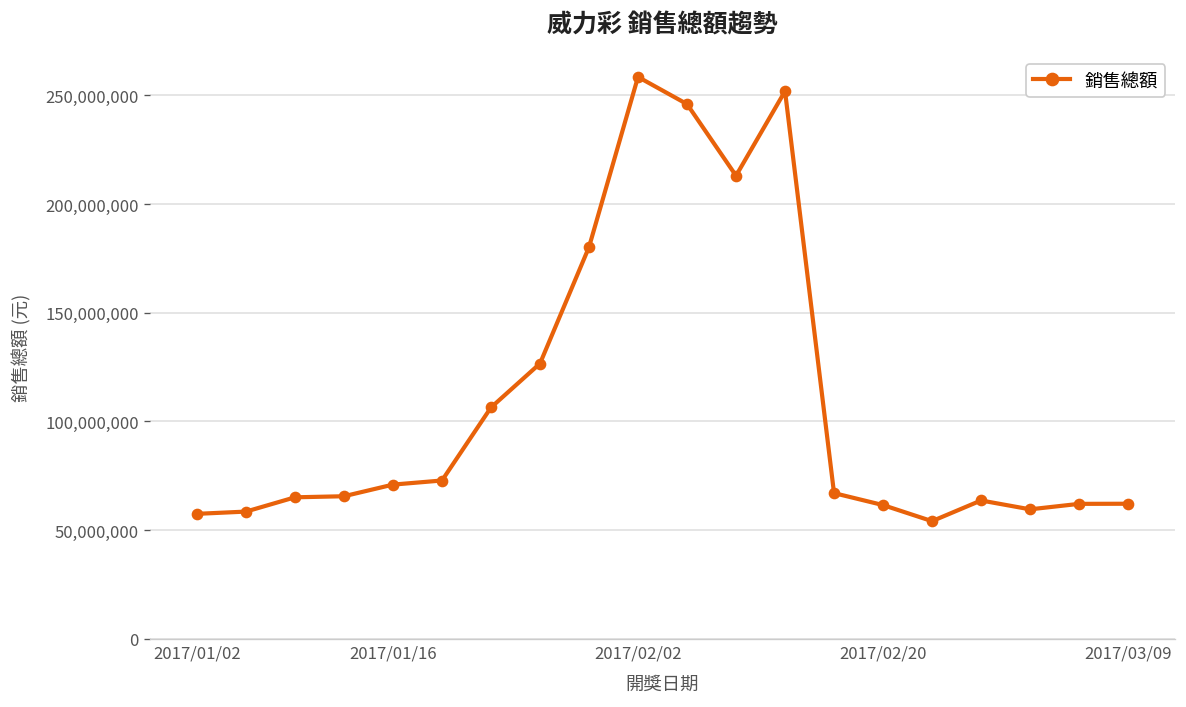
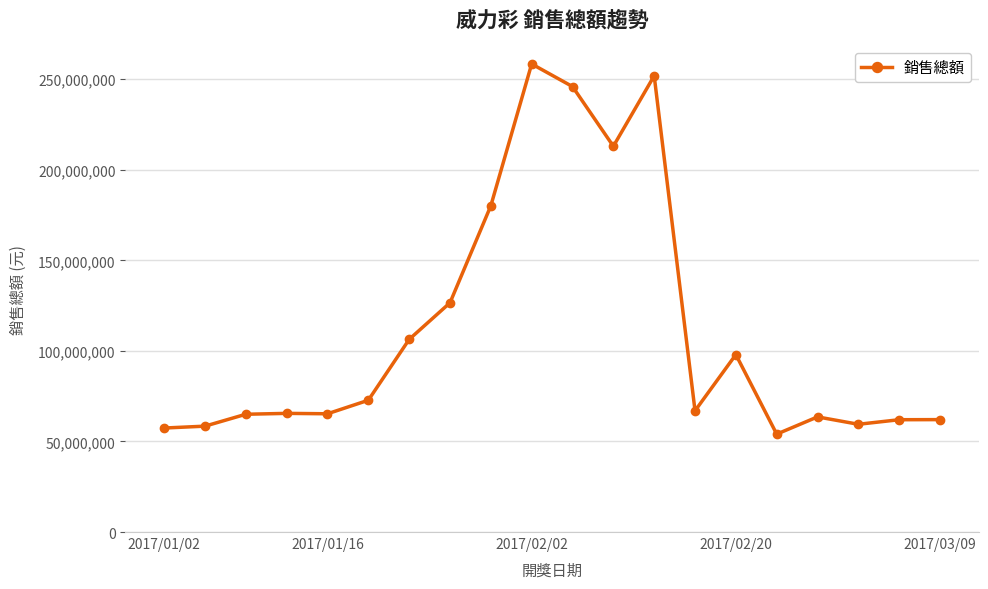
2017/01/16: 71,000,000 -> 65,000,000
2017/02/20: 61,000,000 -> 98,000,000
